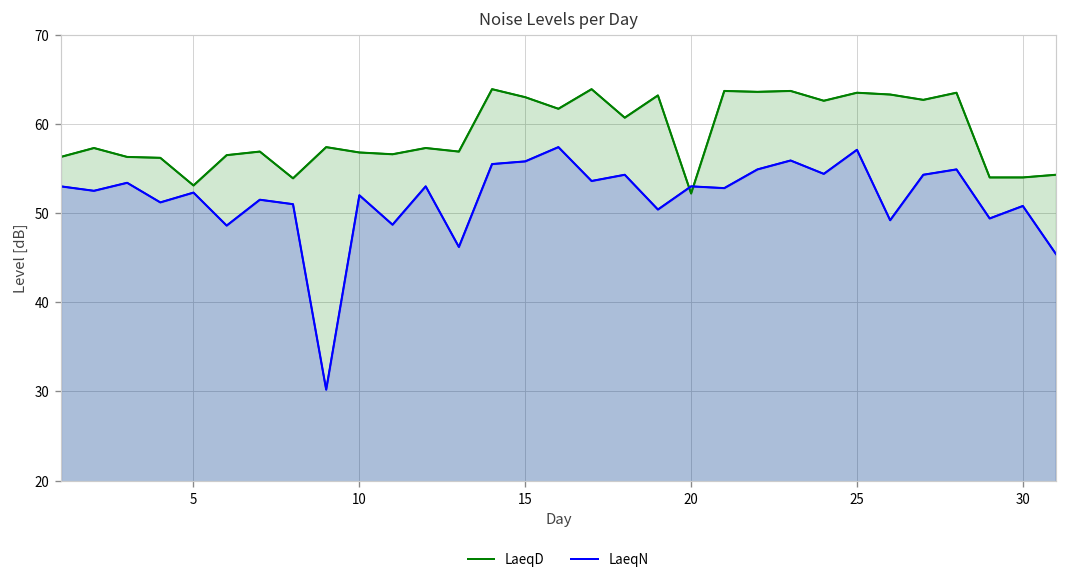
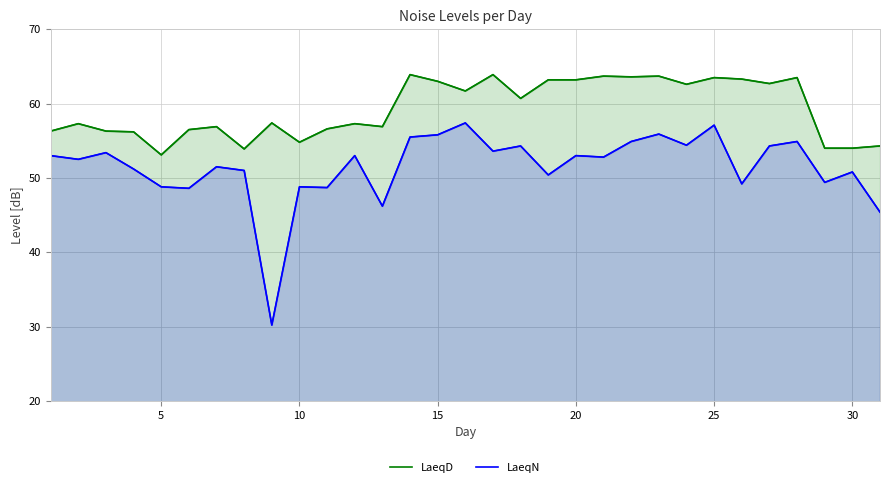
LaeqN, 5: 52 -> 49
LaeqD, 10: 57 -> 55
LaeqN, 10: 52 -> 49
LaeqD, 20: 52 -> 63
